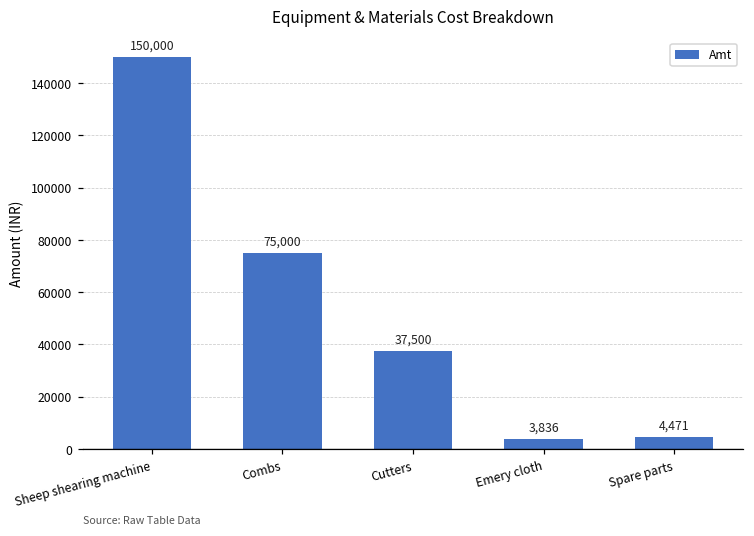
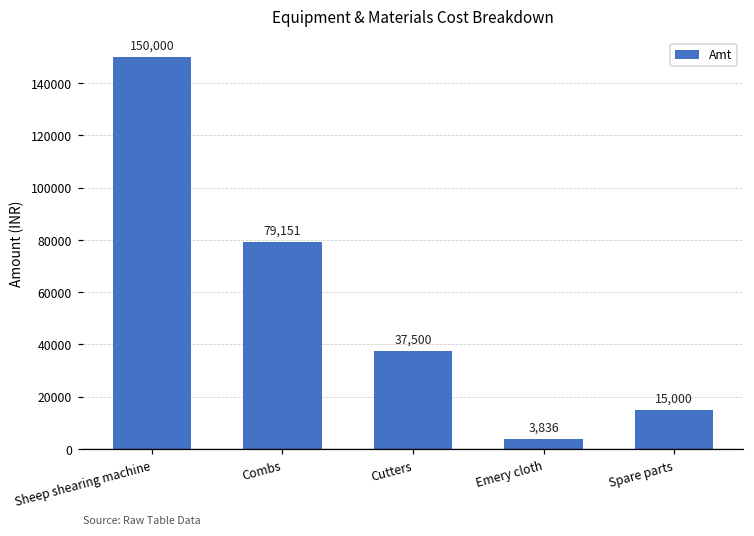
Combs: 75,000 -> 79,151
Spare parts: 4,471 -> 15,000
